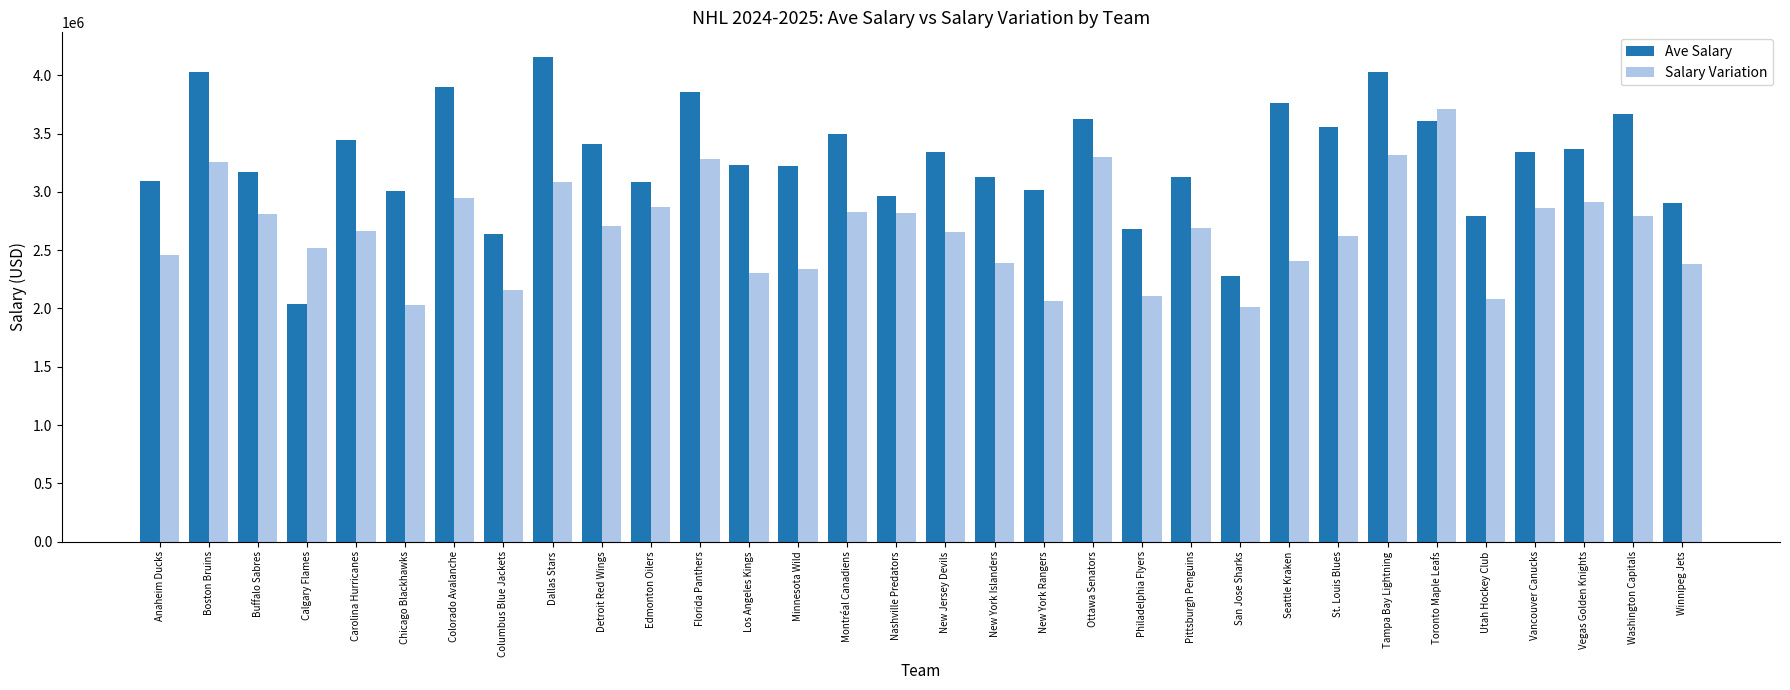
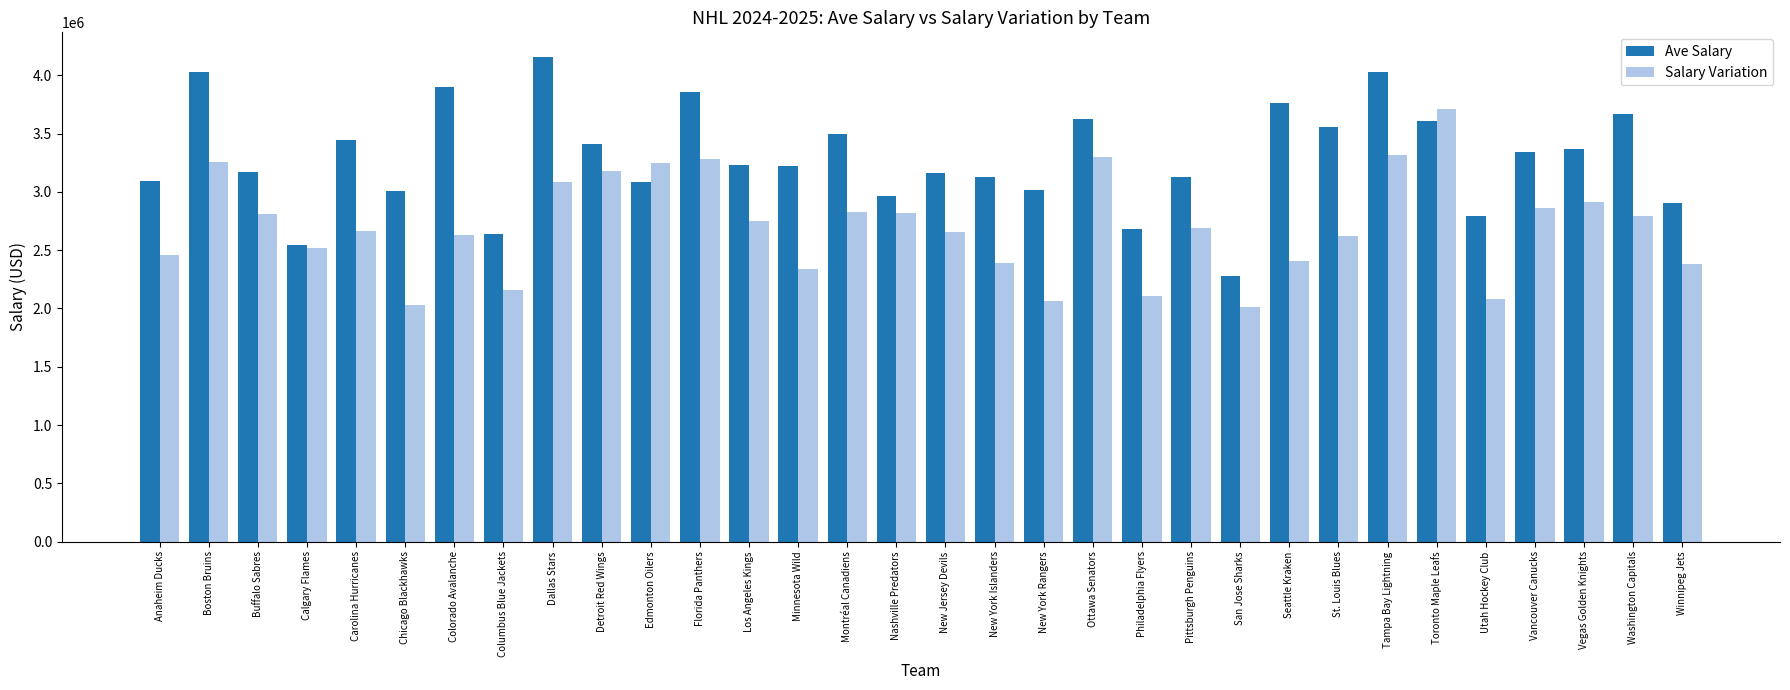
Ave Salary, Calgary Flames: 2040000 -> 2550000
Salary Variation, Colorado Avalanche: 2950000 -> 2630000
Salary Variation, Detroit Red Wings: 2710000 -> 3180000
Salary Variation, Edmonton Oilers: 2870000 -> 3250000
Salary Variation, Los Angeles Kings: 2310000 -> 2750000
Ave Salary, New Jersey Devils: 3340000 -> 3160000
